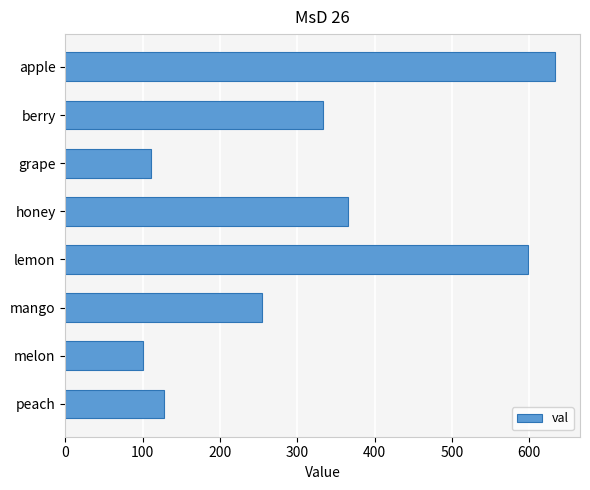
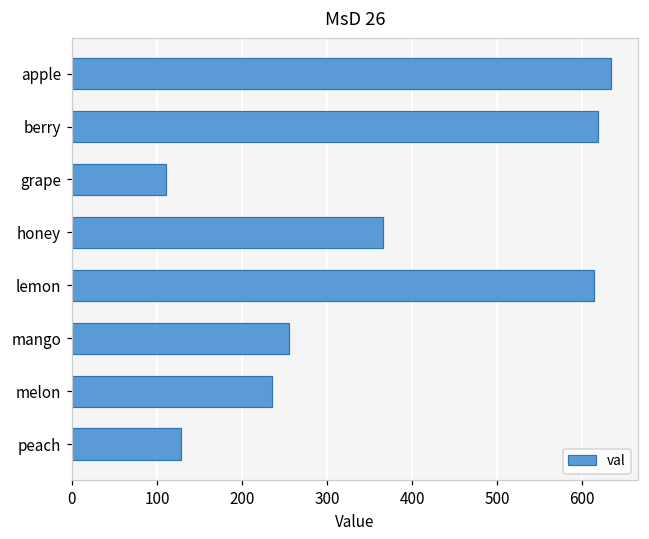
berry: 330 -> 620
lemon: 600 -> 610
melon: 100 -> 240
